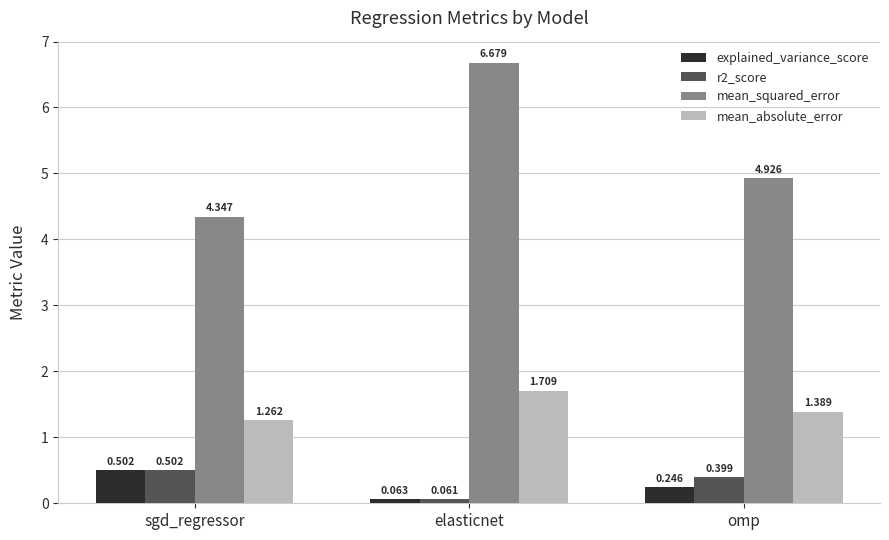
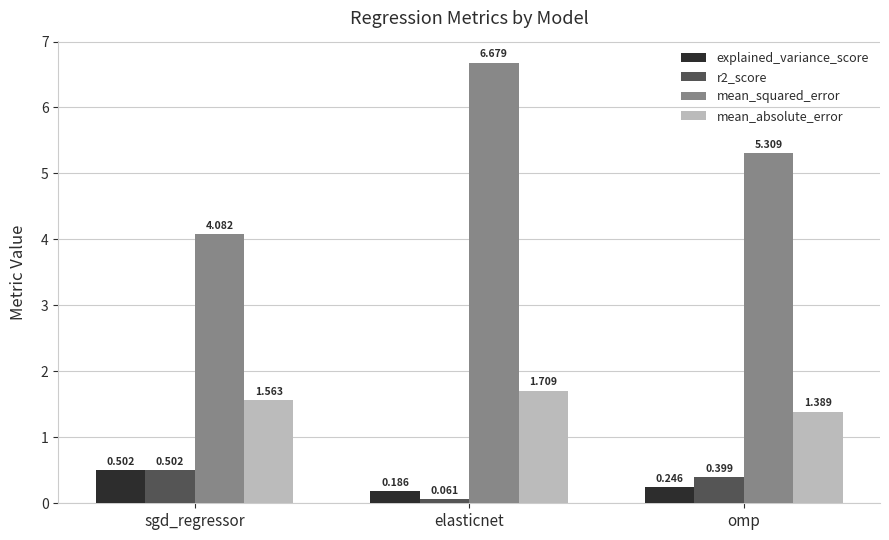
mean_squared_error, sgd_regressor: 4.347 -> 4.082
mean_absolute_error, sgd_regressor: 1.262 -> 1.563
explained_variance_score, elasticnet: 0.063 -> 0.186
mean_squared_error, omp: 4.926 -> 5.309
